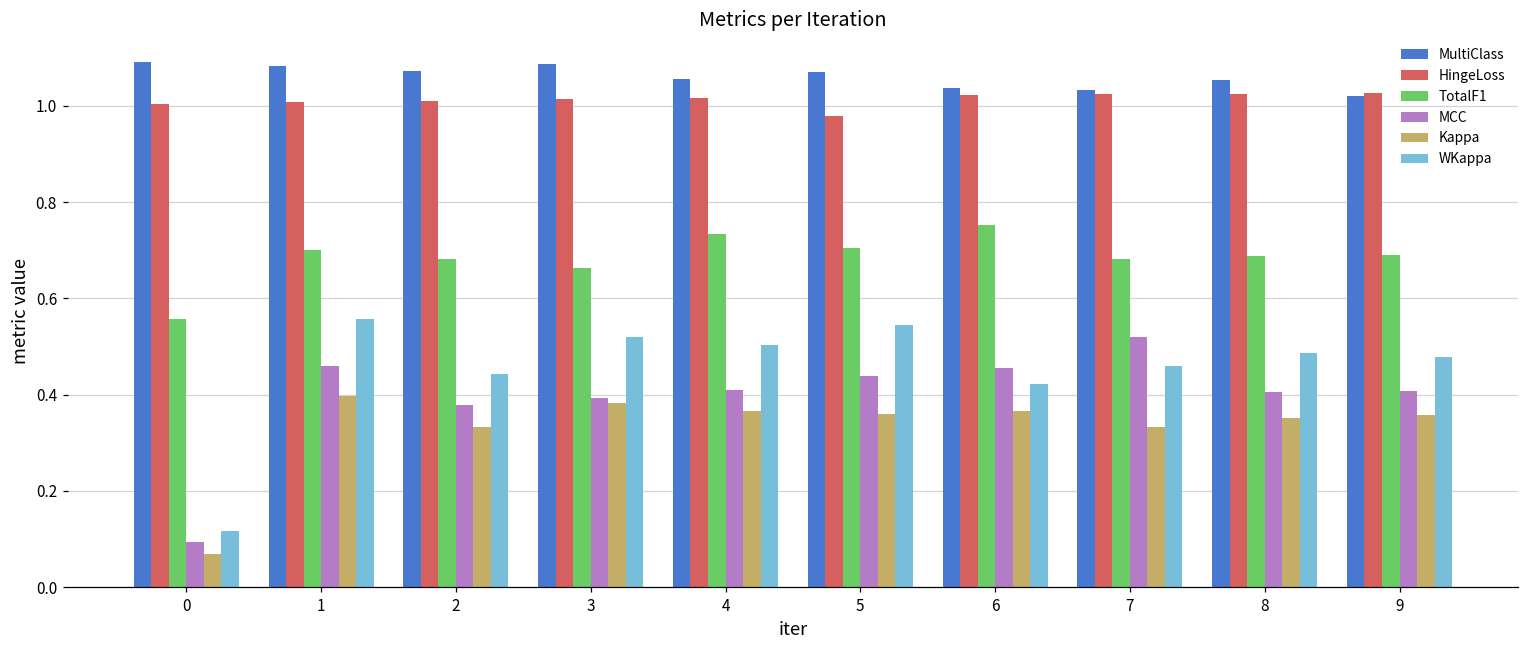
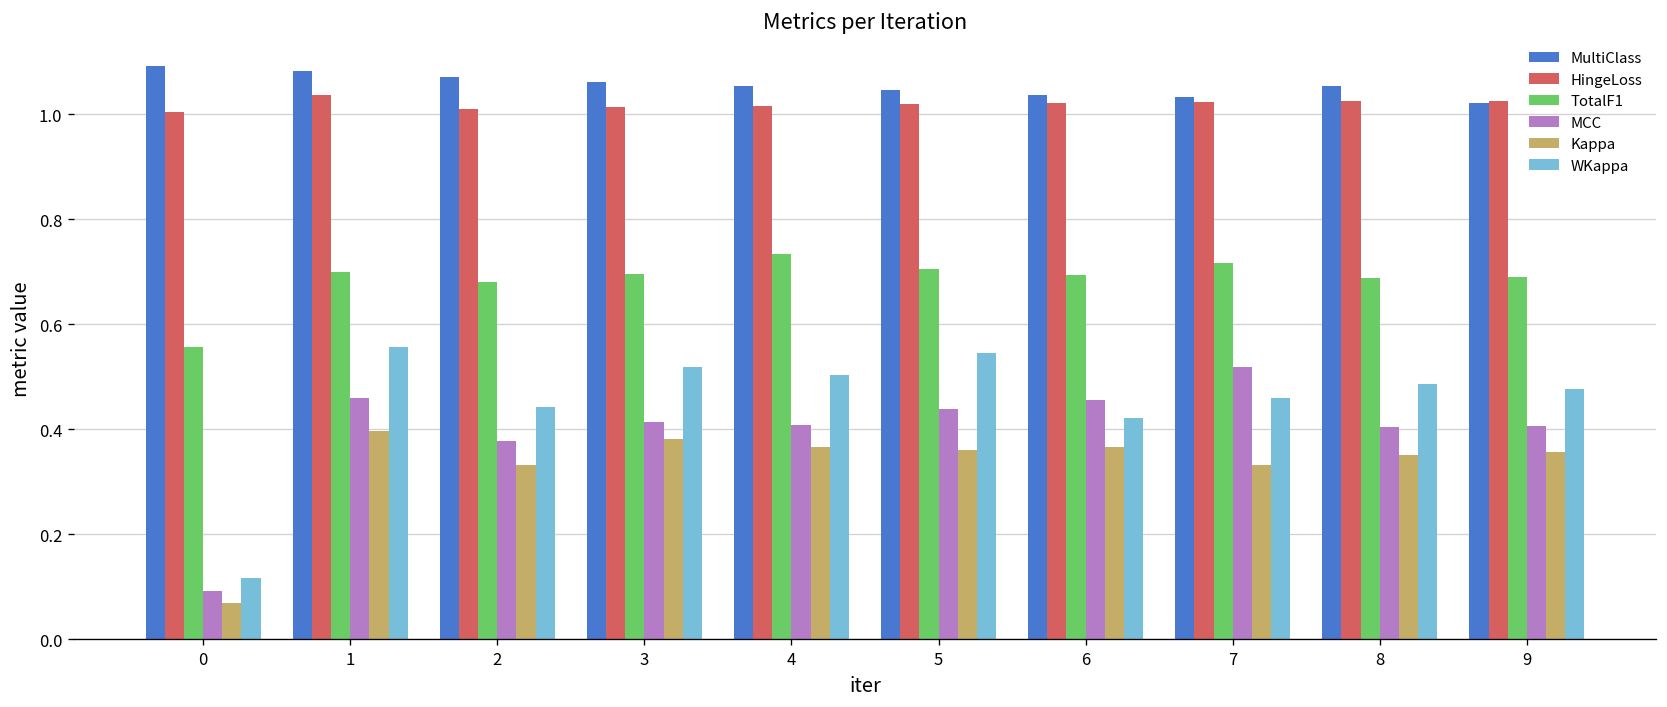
HingeLoss, 1: 1.01 -> 1.04
MultiClass, 3: 1.09 -> 1.06
TotalF1, 3: 0.66 -> 0.70
MCC, 3: 0.39 -> 0.42
MultiClass, 5: 1.07 -> 1.05
HingeLoss, 5: 0.98 -> 1.02
TotalF1, 6: 0.75 -> 0.69
TotalF1, 7: 0.68 -> 0.72
